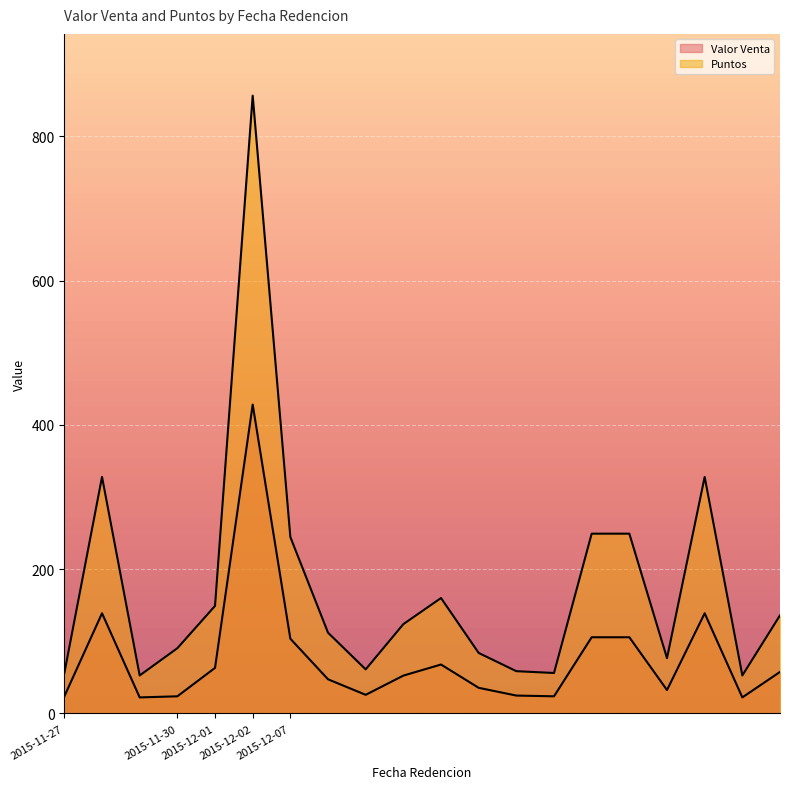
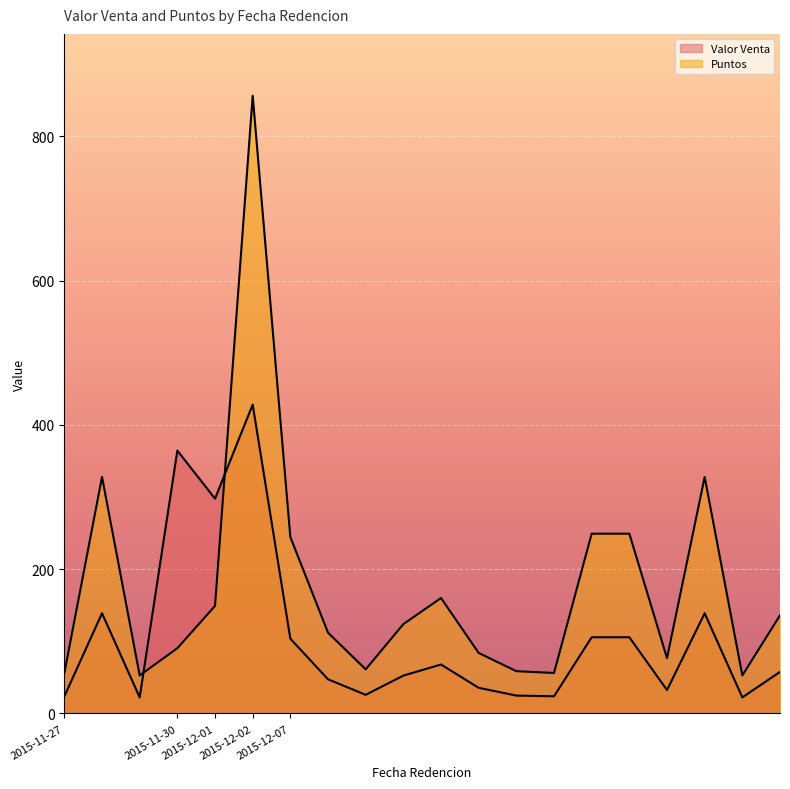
Valor Venta, 2015-11-30: 20 -> 360
Valor Venta, 2015-12-01: 60 -> 300
